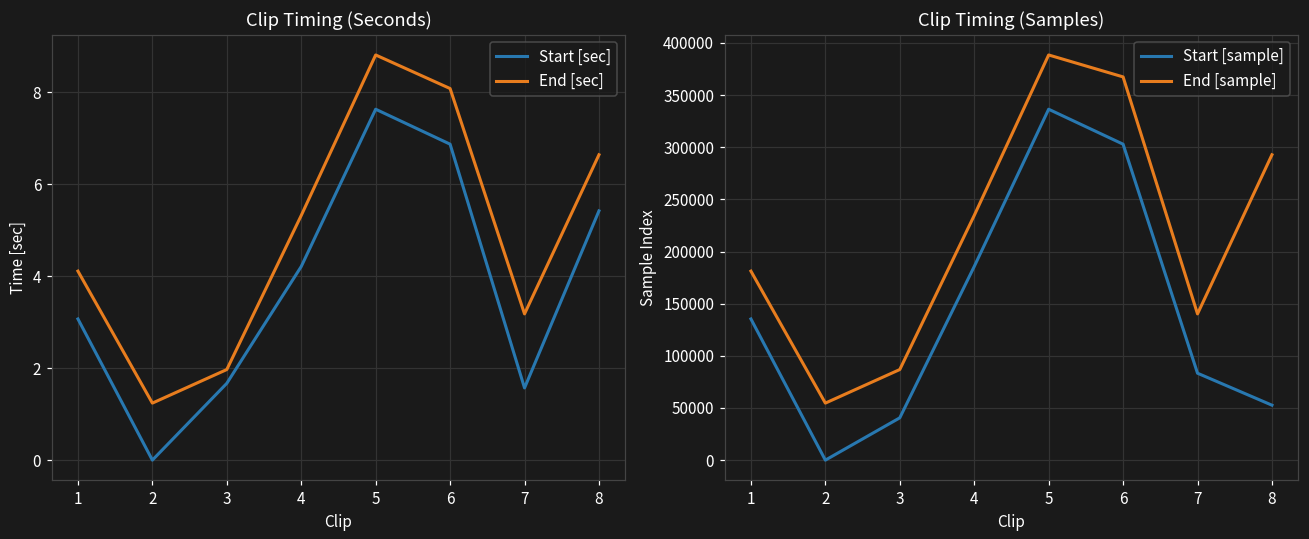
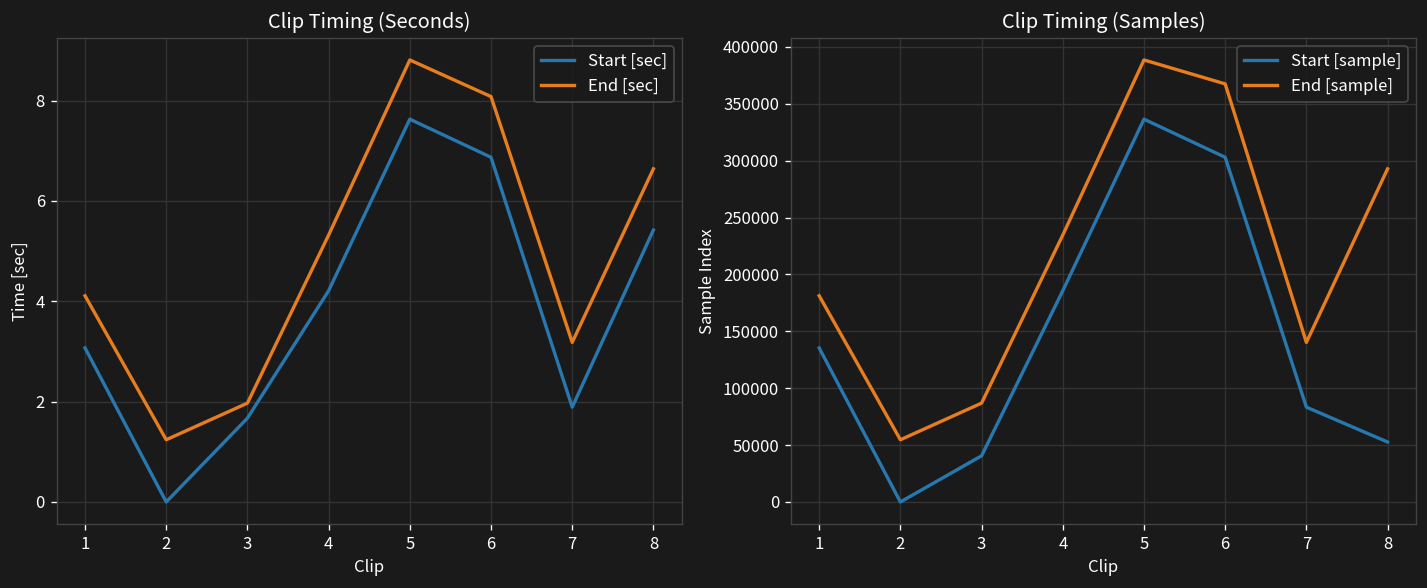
Clip Timing (Seconds), Start [sec], 7: 1.6 -> 1.9
